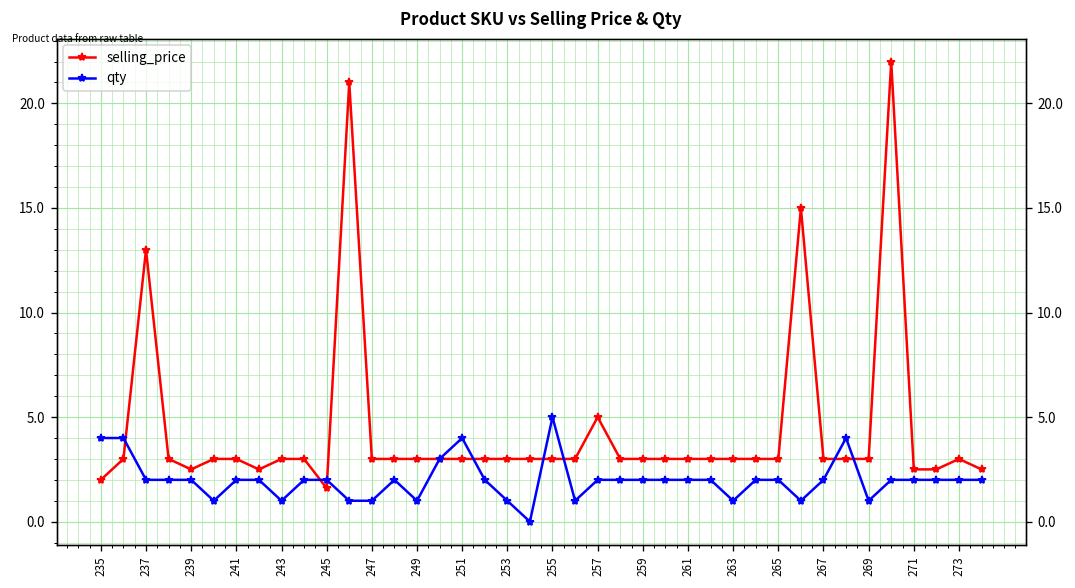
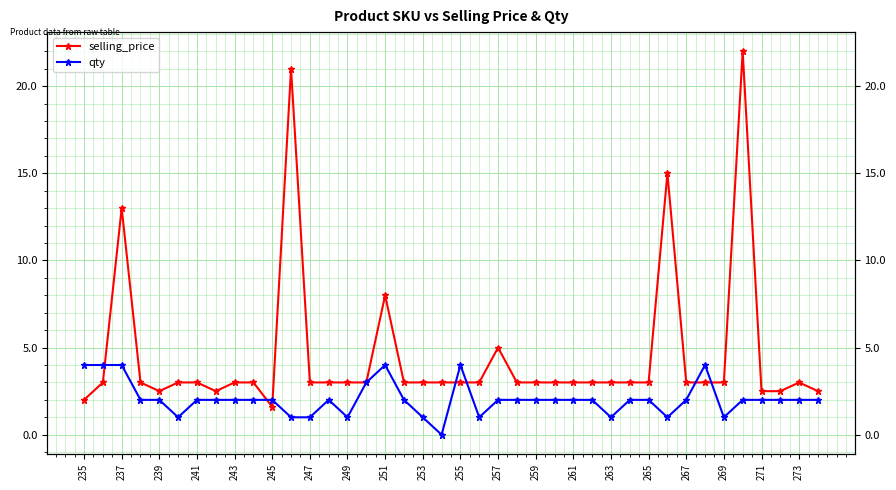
qty, 237: 2 -> 4
qty, 243: 1 -> 2
selling_price, 251: 3 -> 8
qty, 255: 5 -> 4
